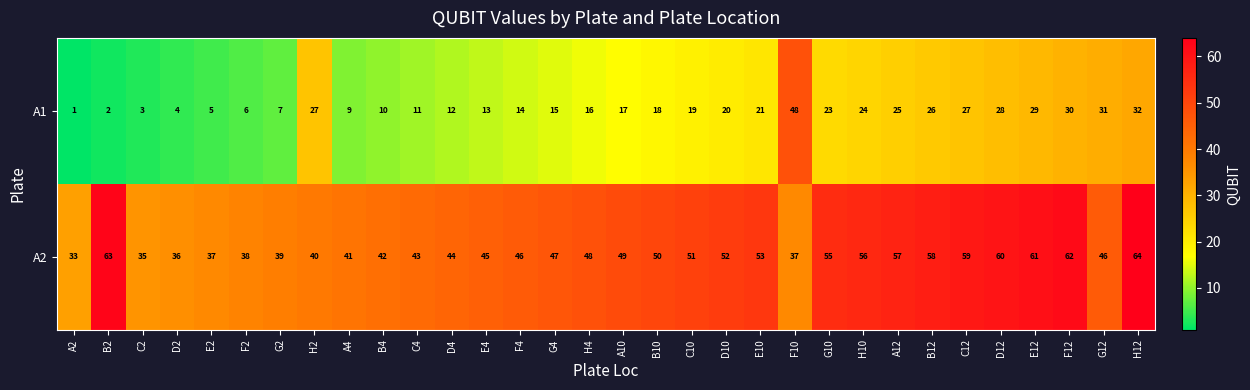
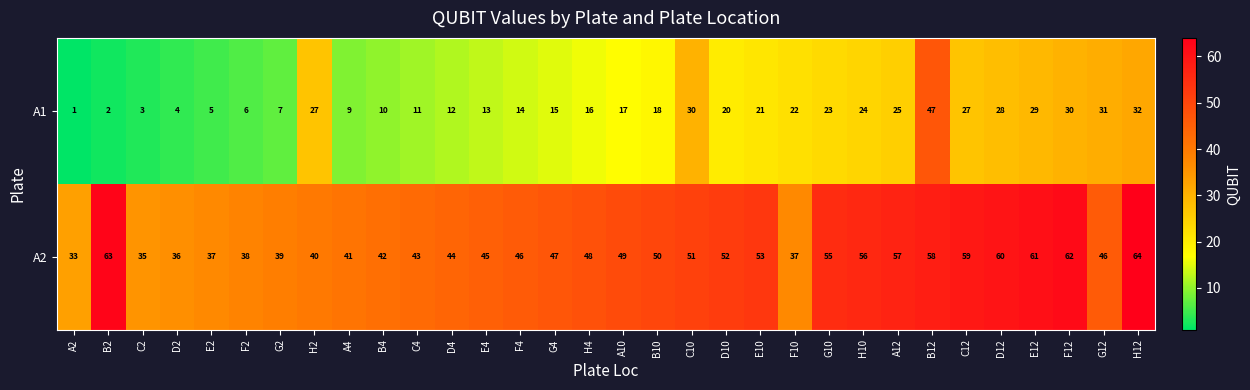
A1, C10: 19 -> 30
A1, F10: 48 -> 22
A1, B12: 26 -> 47
